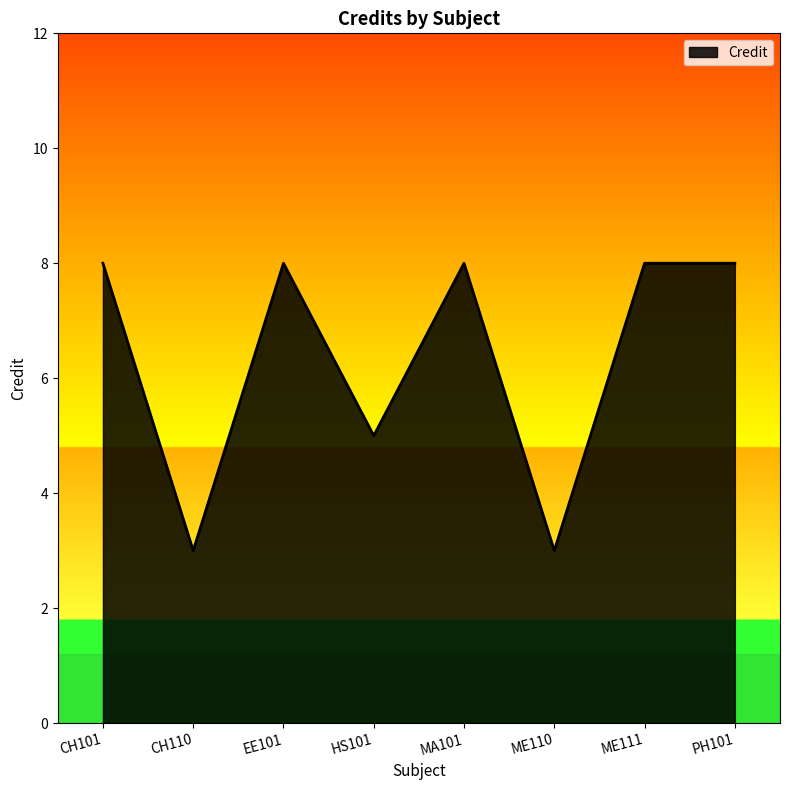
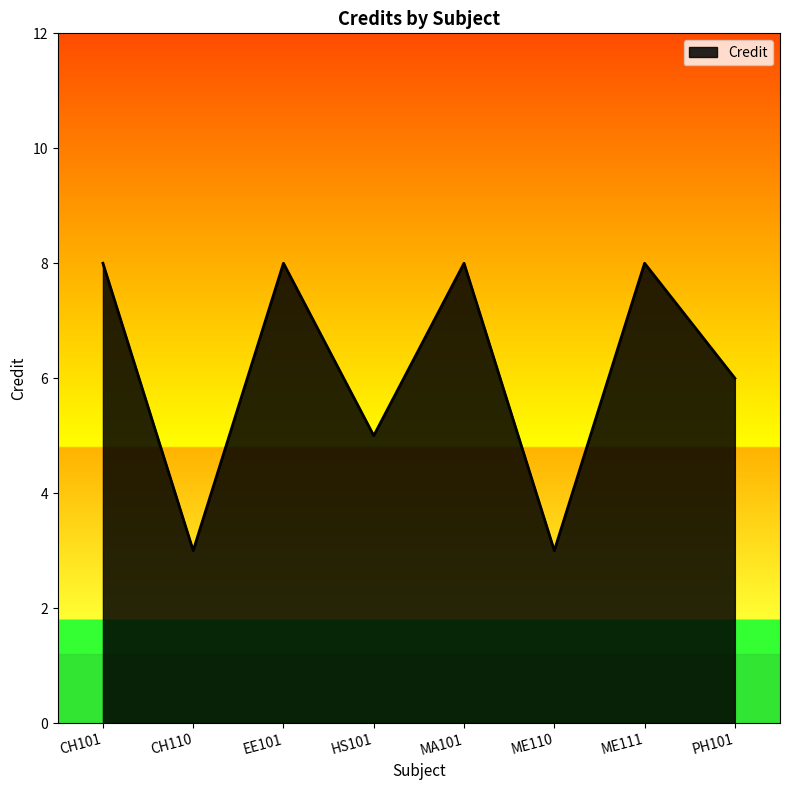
PH101: 8 -> 6
